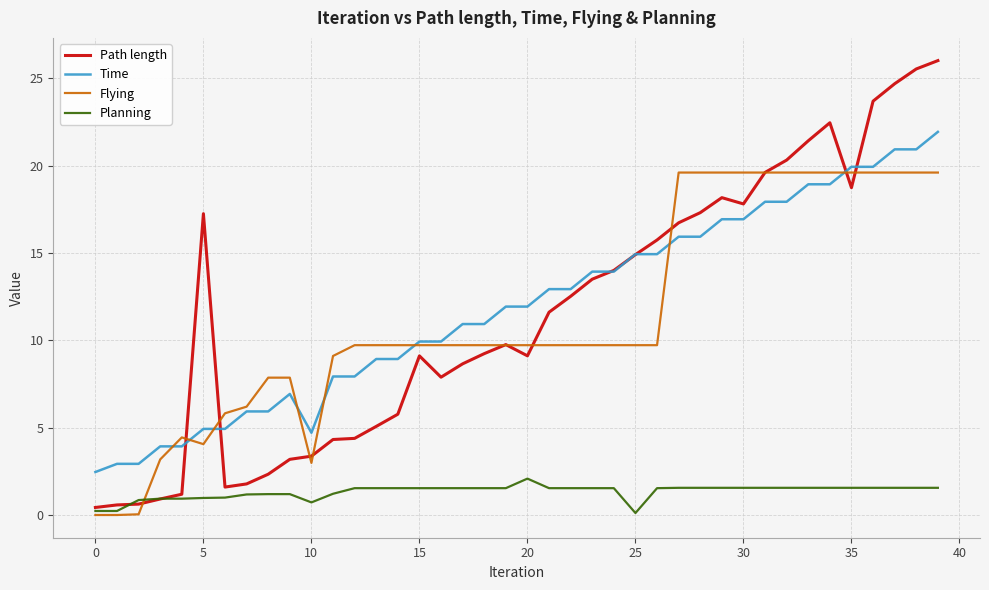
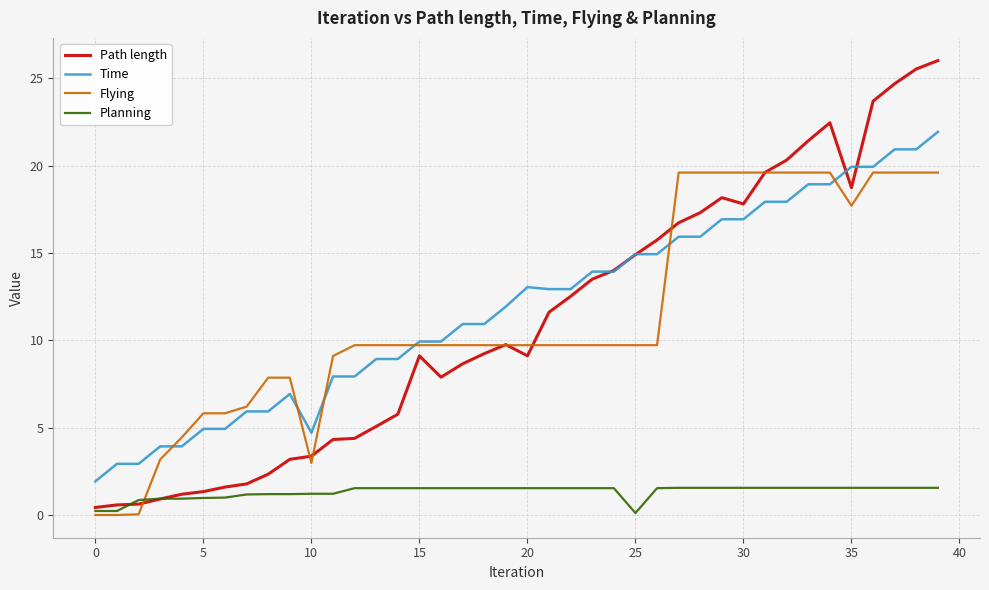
Time, 0: 2.5 -> 1.9
Path length, 5: 17.2 -> 1.3
Flying, 5: 4.1 -> 5.8
Planning, 10: 0.7 -> 1.2
Time, 20: 11.9 -> 13.0
Planning, 20: 2.1 -> 1.5
Flying, 35: 19.6 -> 17.7
